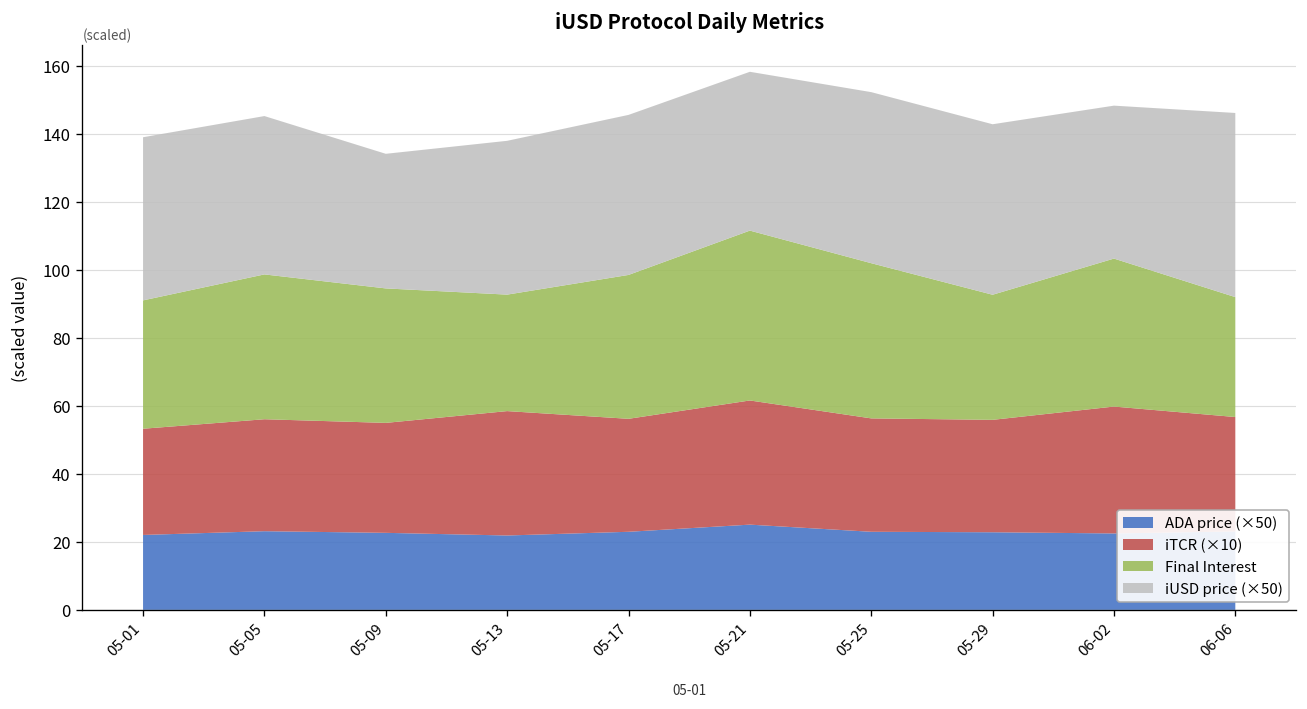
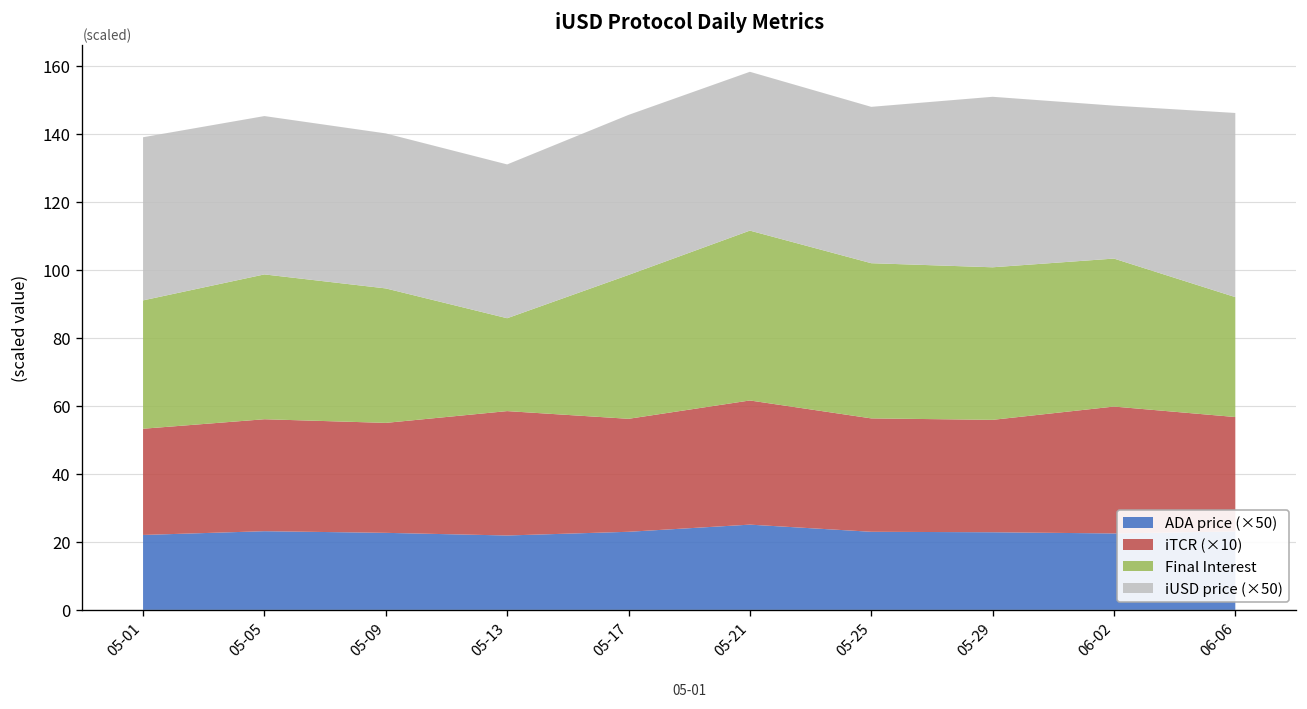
iUSD price (×50), 05-09: 40 -> 46
Final Interest, 05-13: 34 -> 27
iUSD price (×50), 05-25: 50 -> 46
Final Interest, 05-29: 37 -> 45
